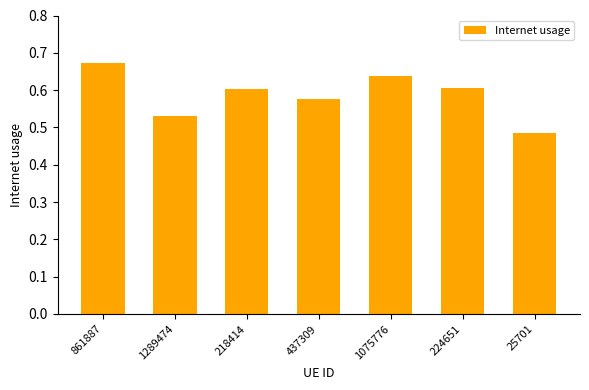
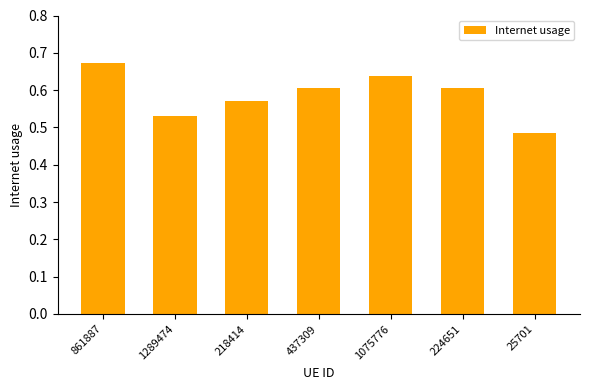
218414: 0.60 -> 0.57
437309: 0.58 -> 0.61
